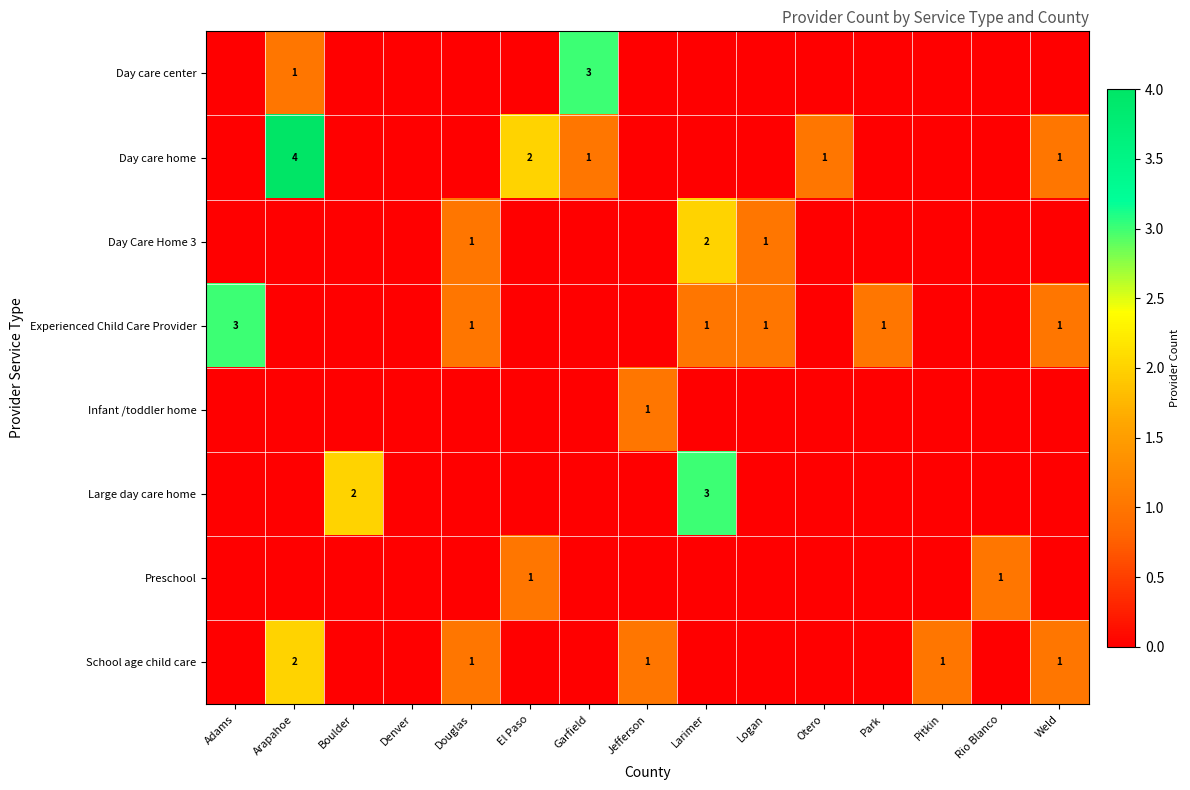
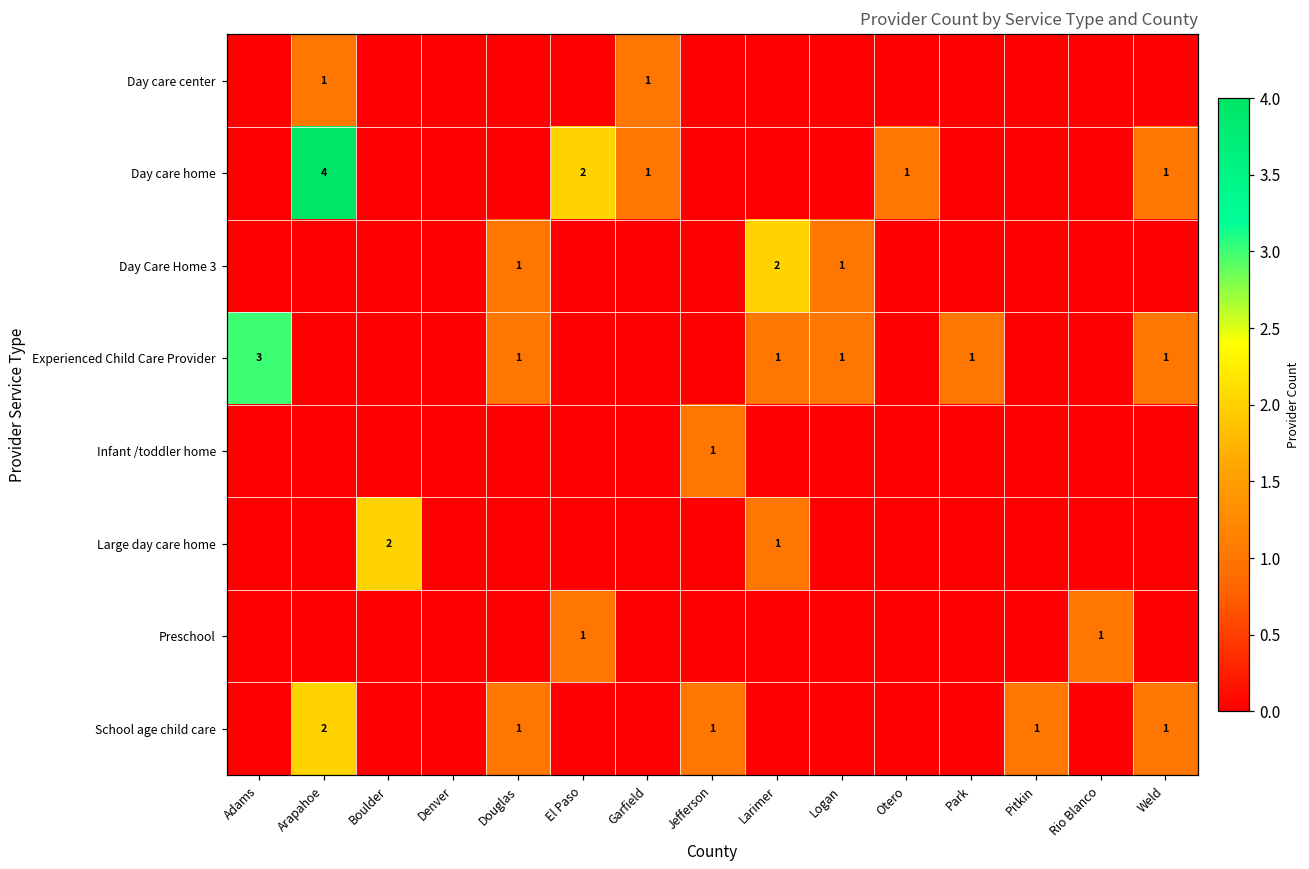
Day care center, Garfield: 3 -> 1
Large day care home, Larimer: 3 -> 1
